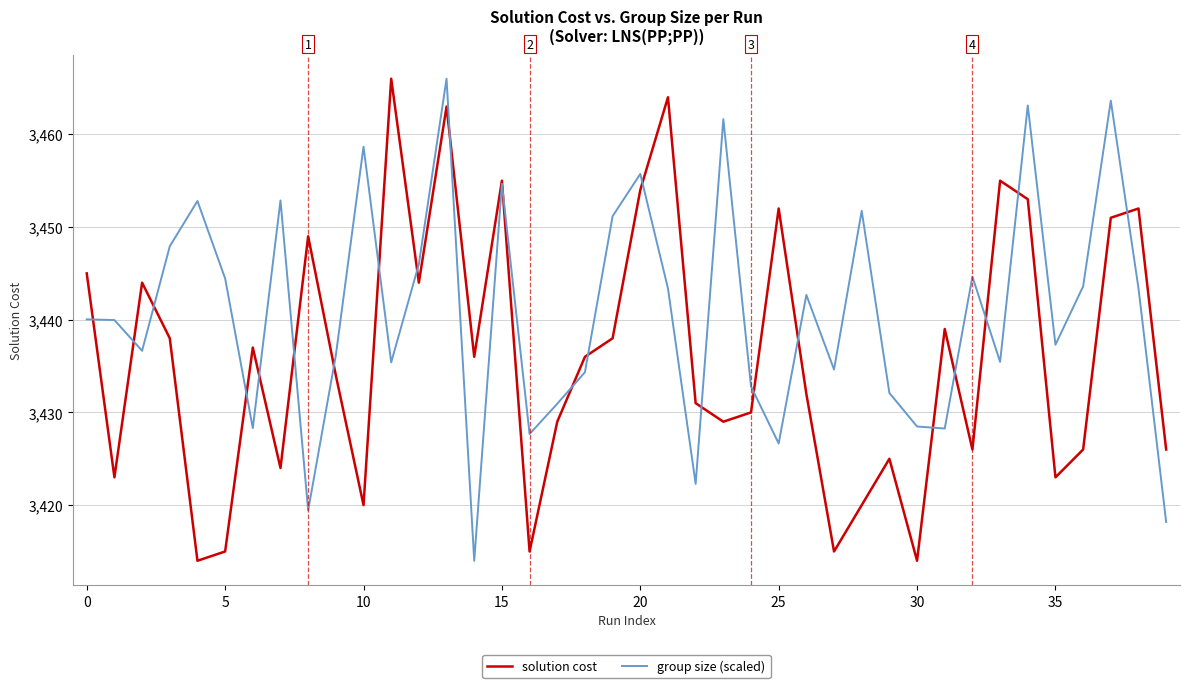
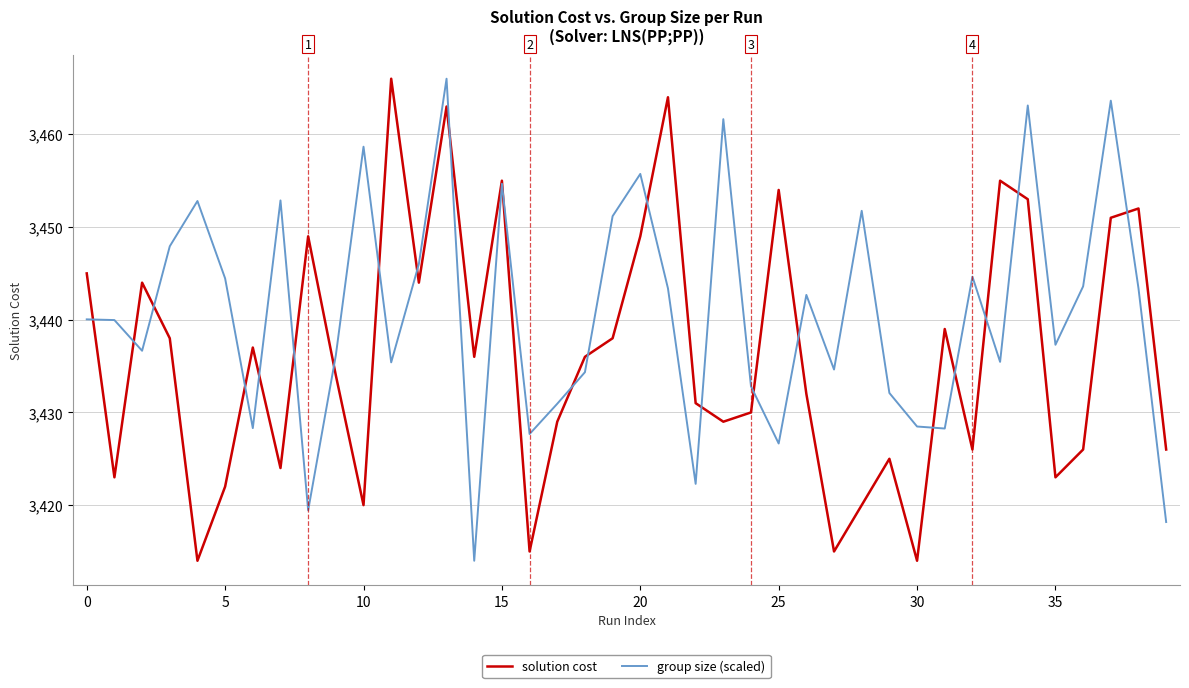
solution cost, 5: 3,415 -> 3,422
solution cost, 20: 3,454 -> 3,449
solution cost, 25: 3,452 -> 3,454
